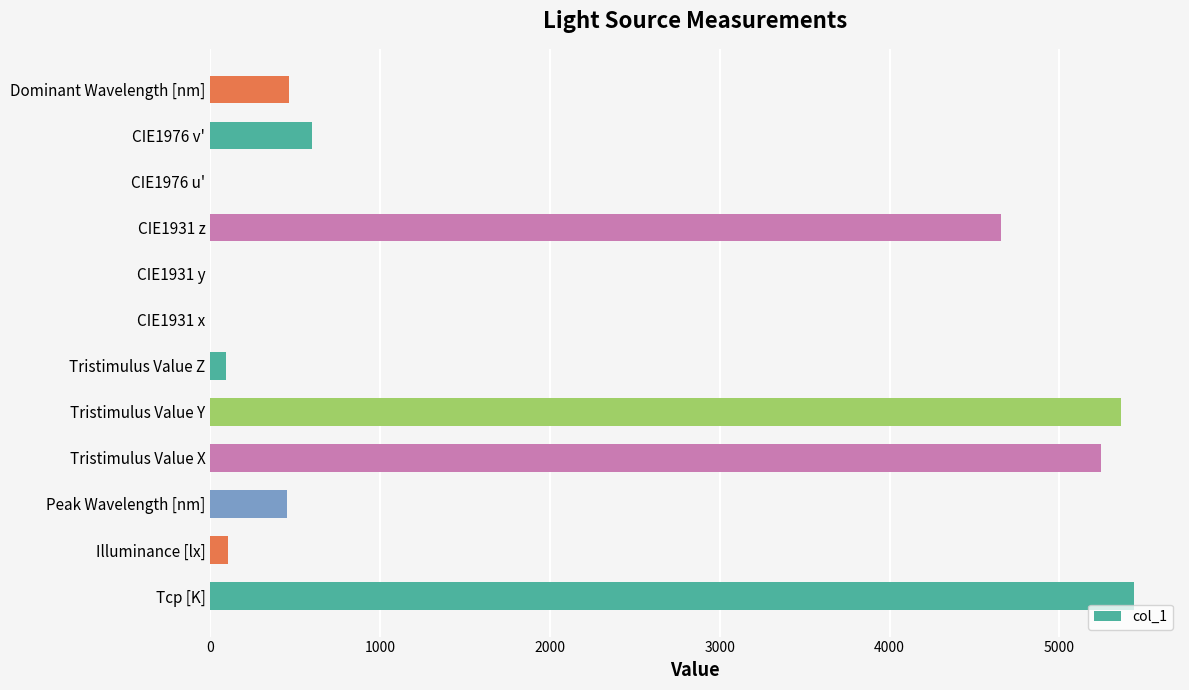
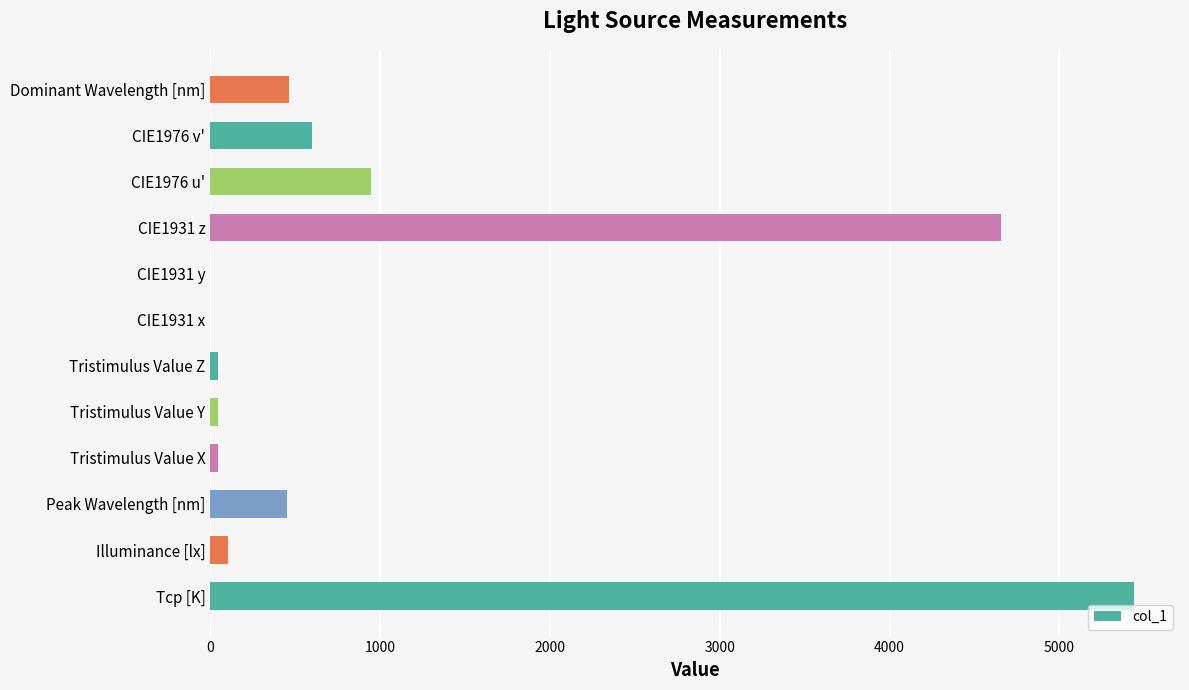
CIE1976 u': 0 -> 940
Tristimulus Value Z: 90 -> 40
Tristimulus Value Y: 5360 -> 40
Tristimulus Value X: 5240 -> 40
